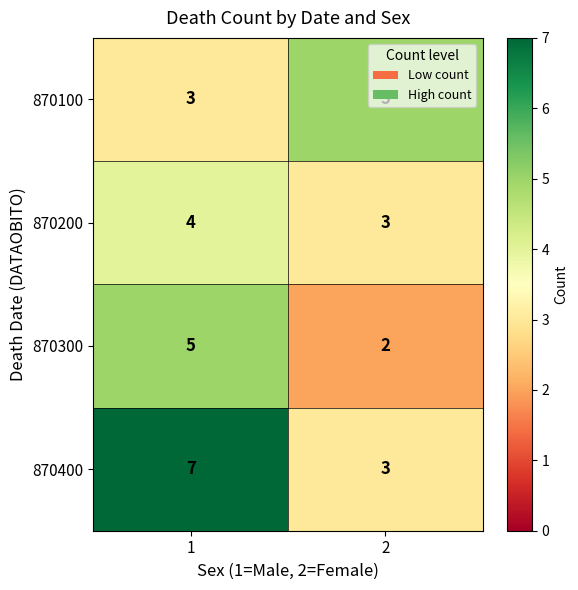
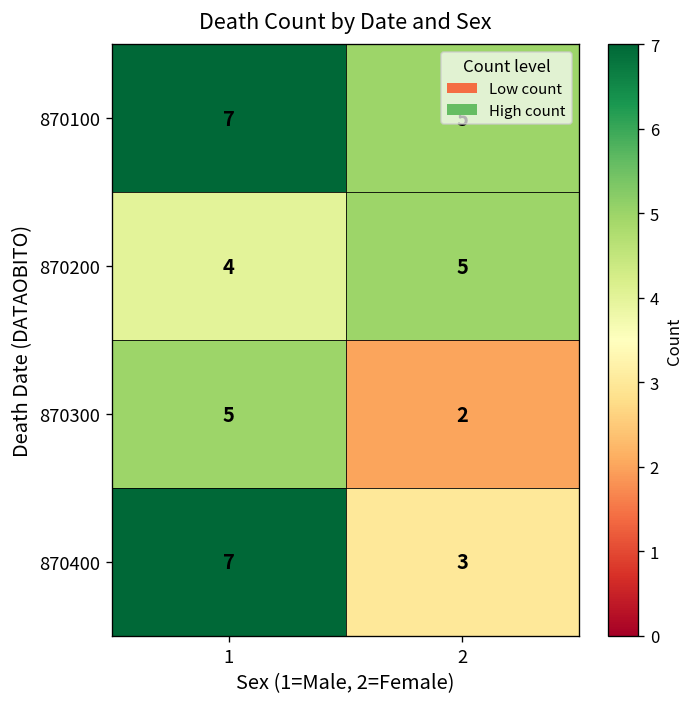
870100, 1: 3 -> 7
870200, 2: 3 -> 5
